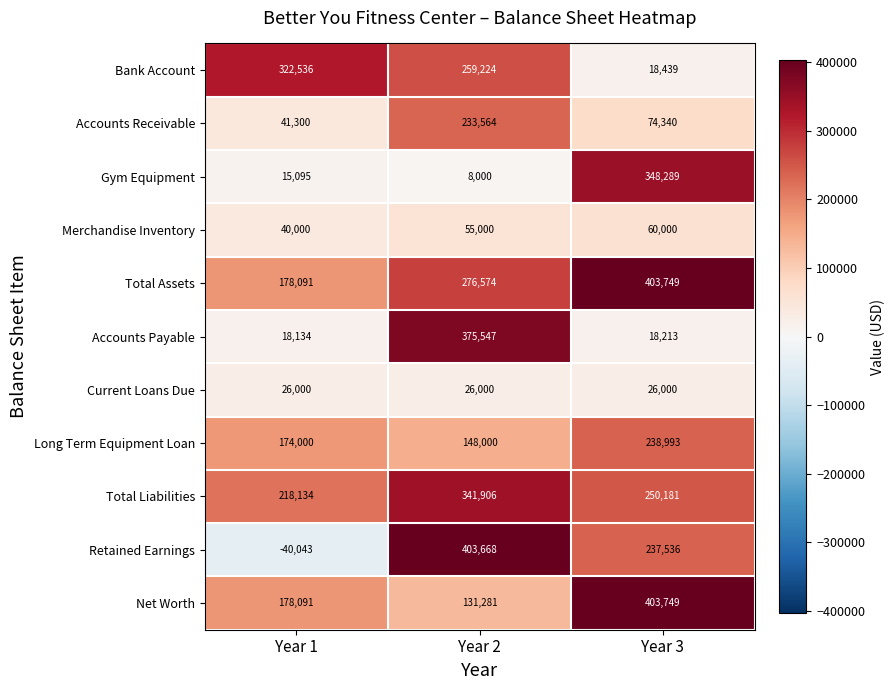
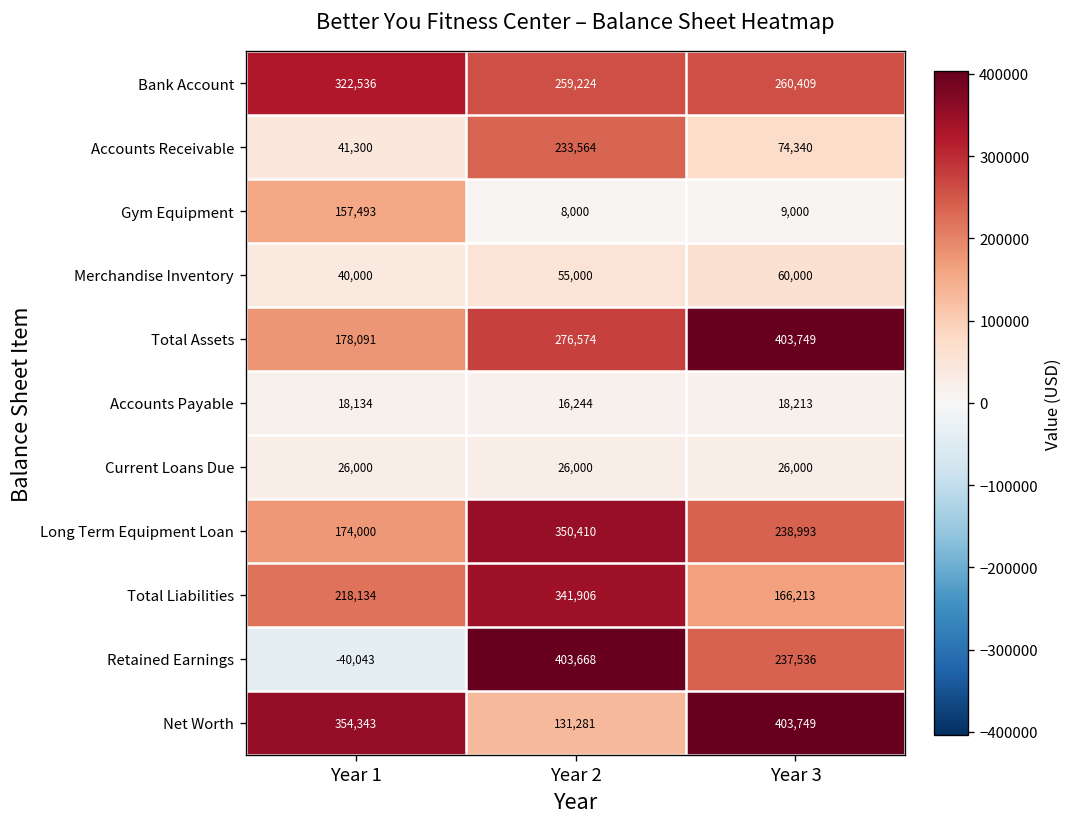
Bank Account, Year 3: 18,439 -> 260,409
Gym Equipment, Year 1: 15,095 -> 157,493
Gym Equipment, Year 3: 348,289 -> 9,000
Accounts Payable, Year 2: 375,547 -> 16,244
Long Term Equipment Loan, Year 2: 148,000 -> 350,410
Total Liabilities, Year 3: 250,181 -> 166,213
Net Worth, Year 1: 178,091 -> 354,343
